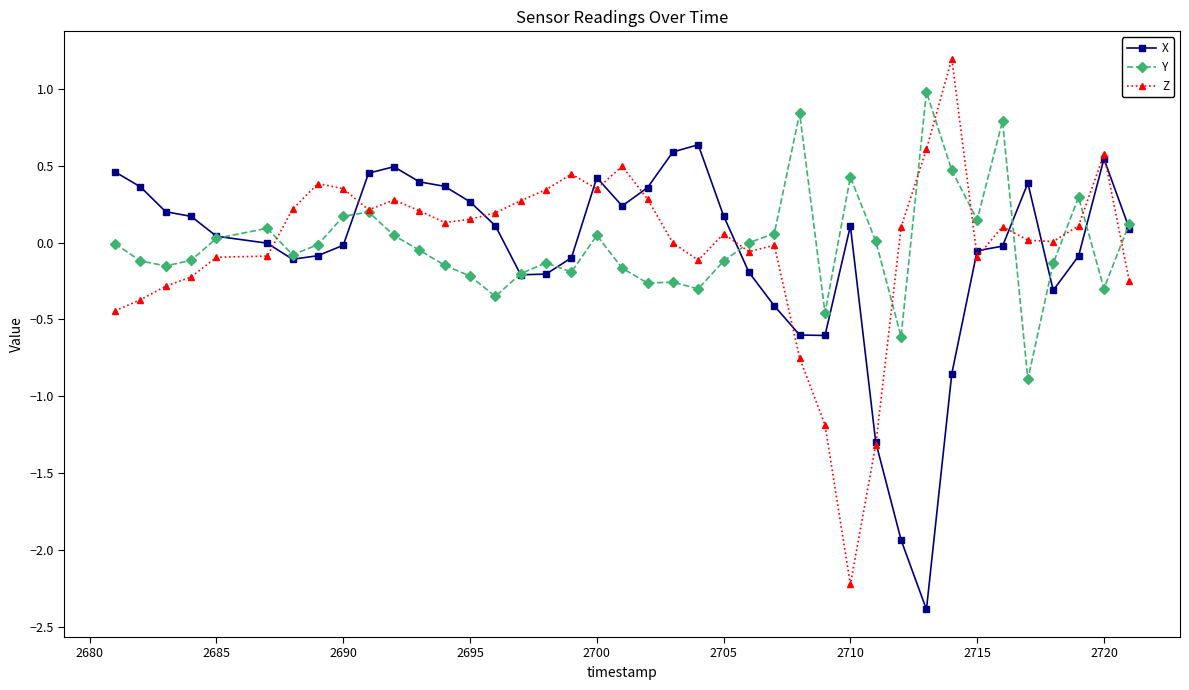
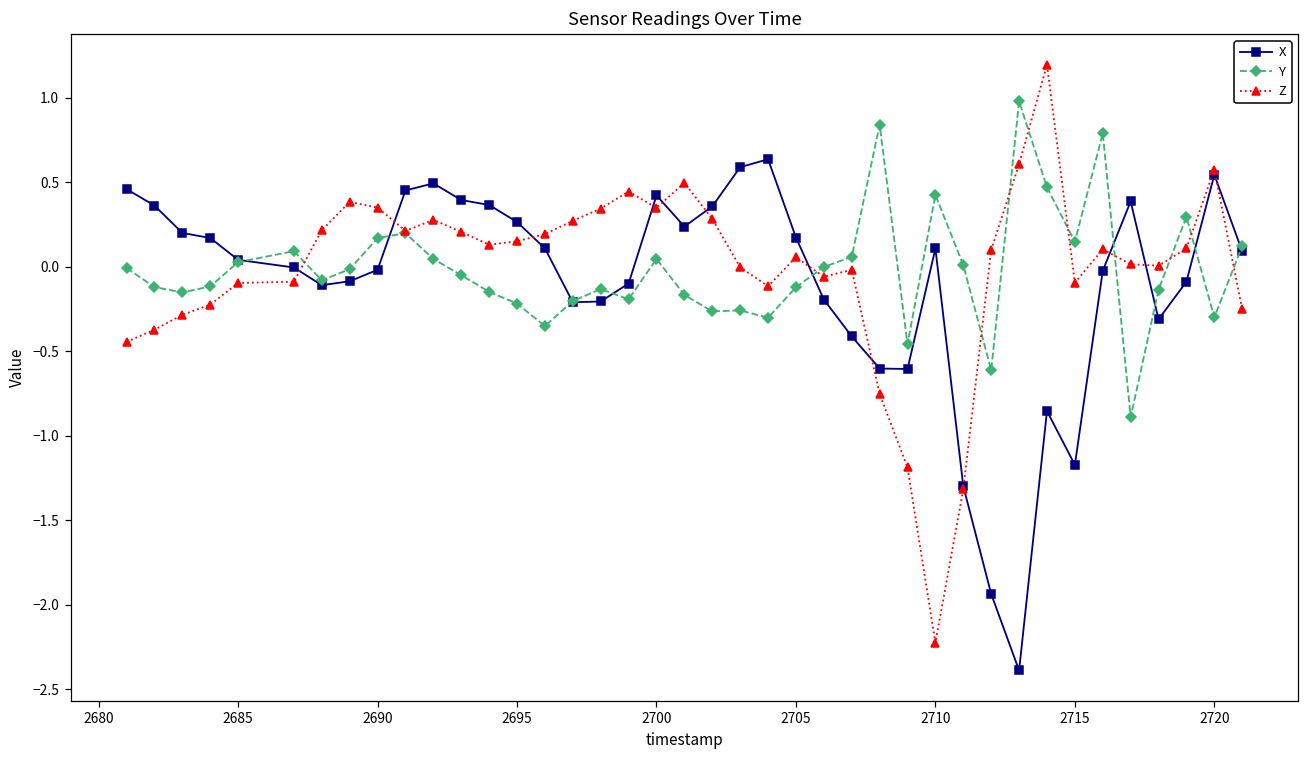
X, 2715: -0.05 -> -1.17
